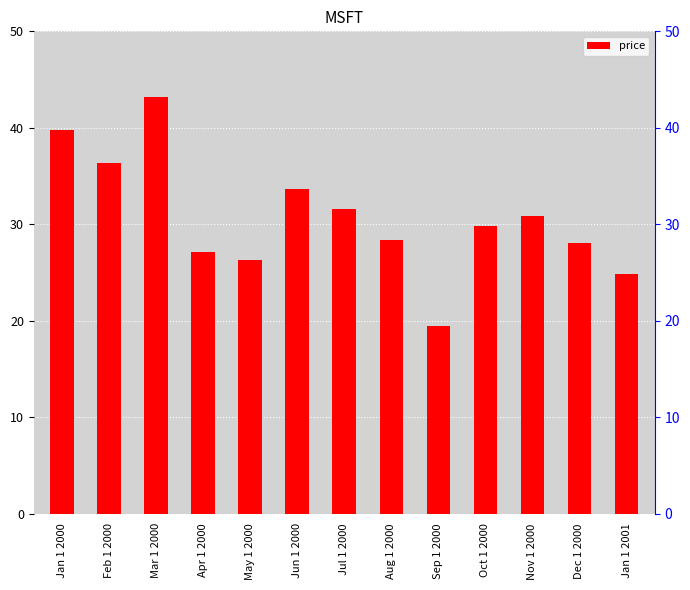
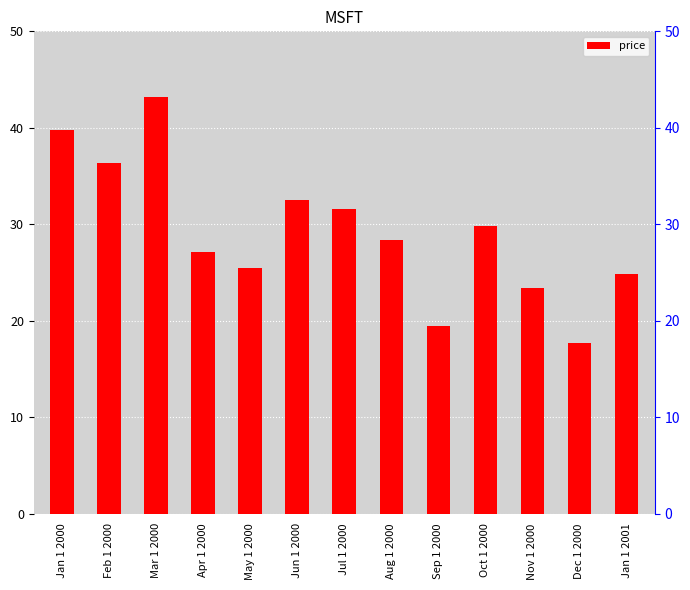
May 1 2000: 26 -> 25
Jun 1 2000: 34 -> 33
Nov 1 2000: 31 -> 23
Dec 1 2000: 28 -> 18
